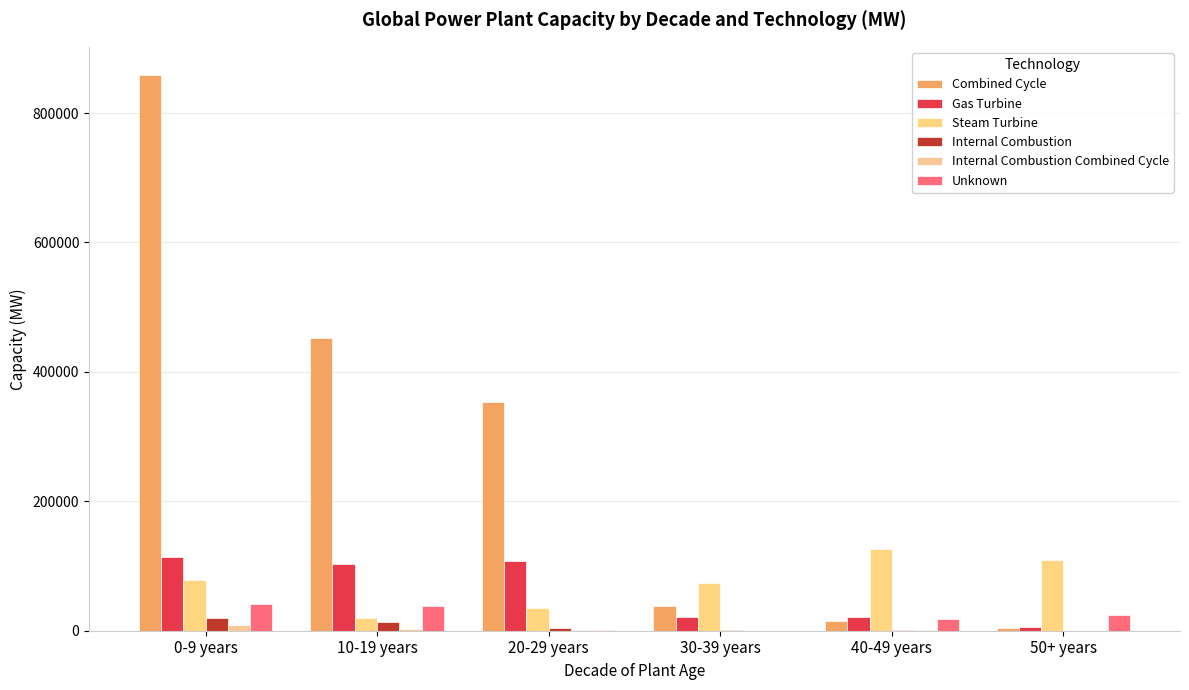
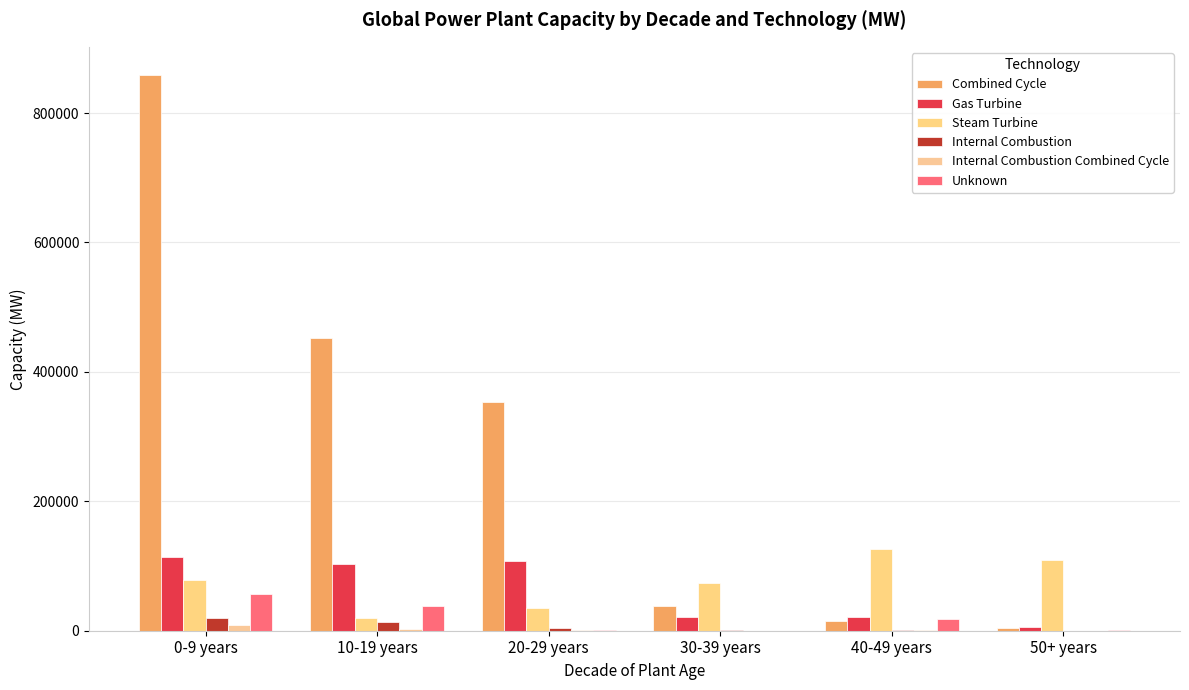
Unknown, 0-9 years: 40000 -> 60000
Unknown, 50+ years: 20000 -> 0
